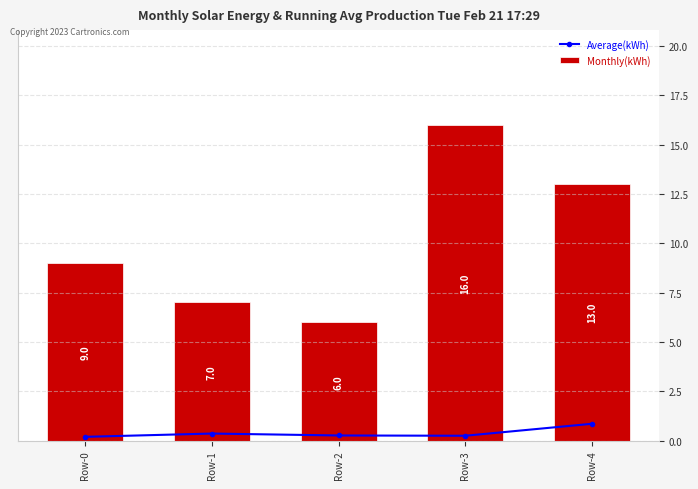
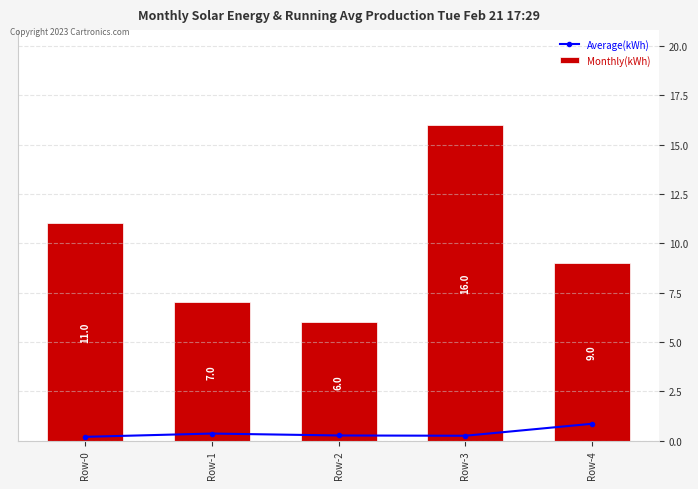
Monthly(kWh), Row-0: 9.0 -> 11.0
Monthly(kWh), Row-4: 13.0 -> 9.0
